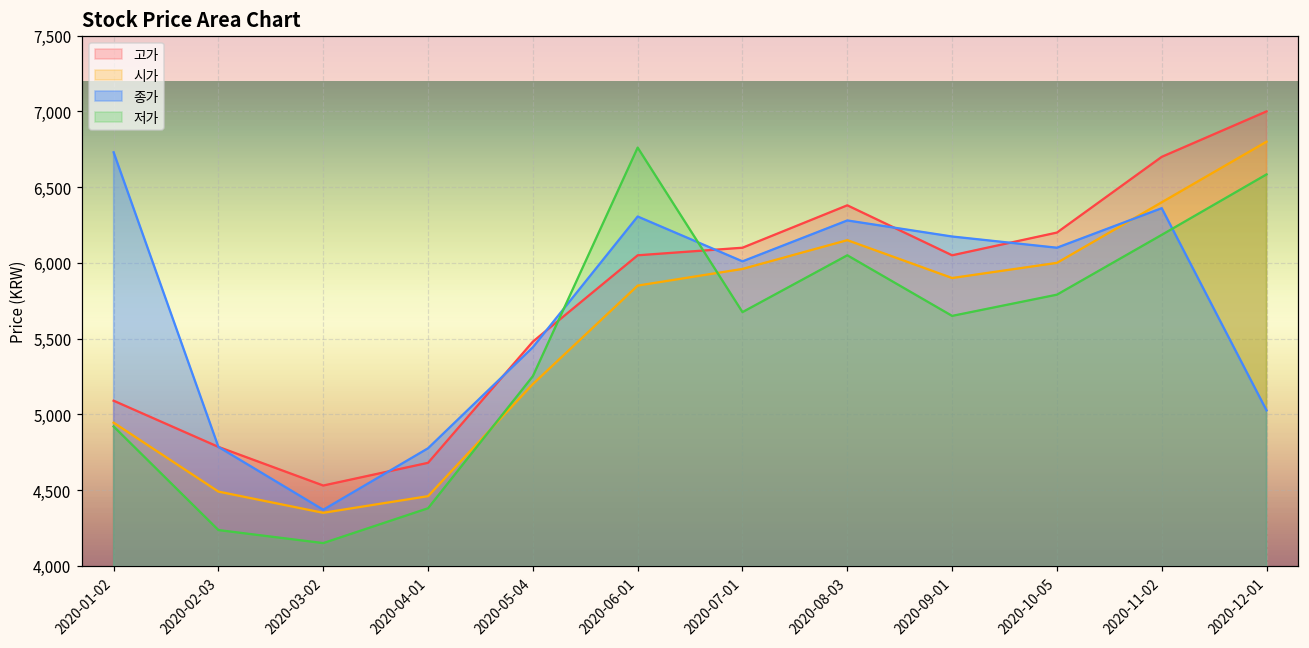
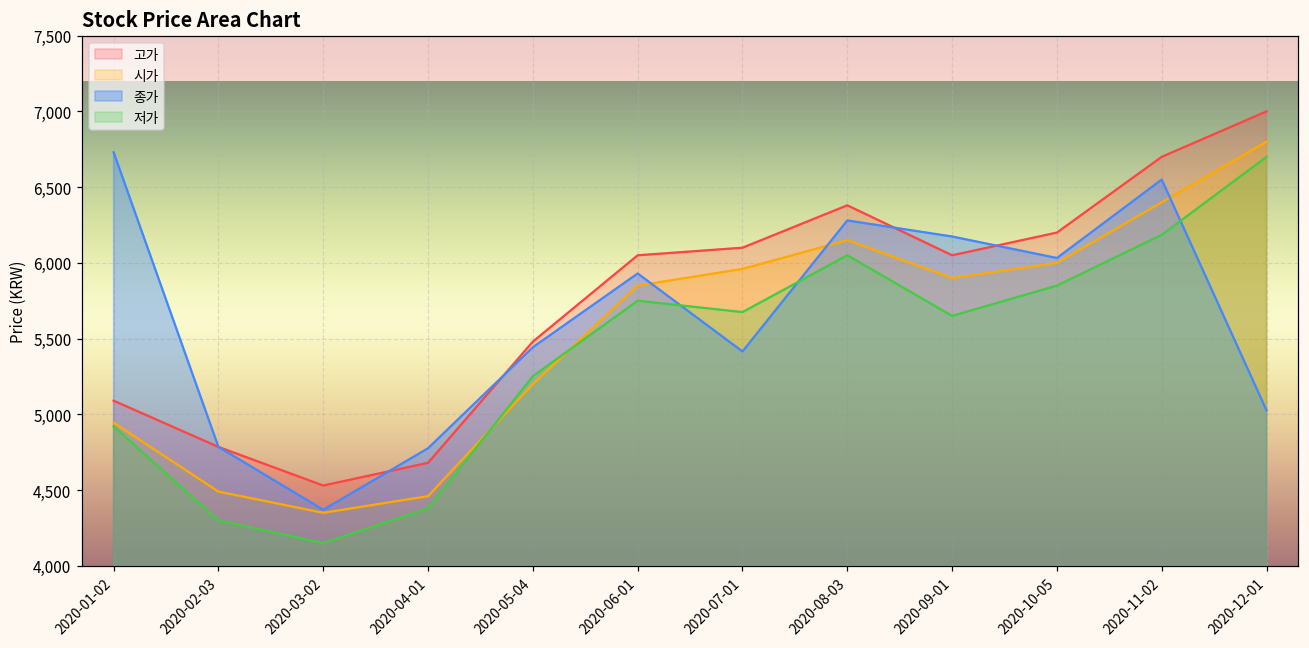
저가, 2020-02-03: 4,240 -> 4,300
종가, 2020-06-01: 6,310 -> 5,930
저가, 2020-06-01: 6,760 -> 5,750
종가, 2020-07-01: 6,010 -> 5,420
종가, 2020-10-05: 6,100 -> 6,030
저가, 2020-10-05: 5,790 -> 5,850
종가, 2020-11-02: 6,360 -> 6,550
저가, 2020-12-01: 6,580 -> 6,700
